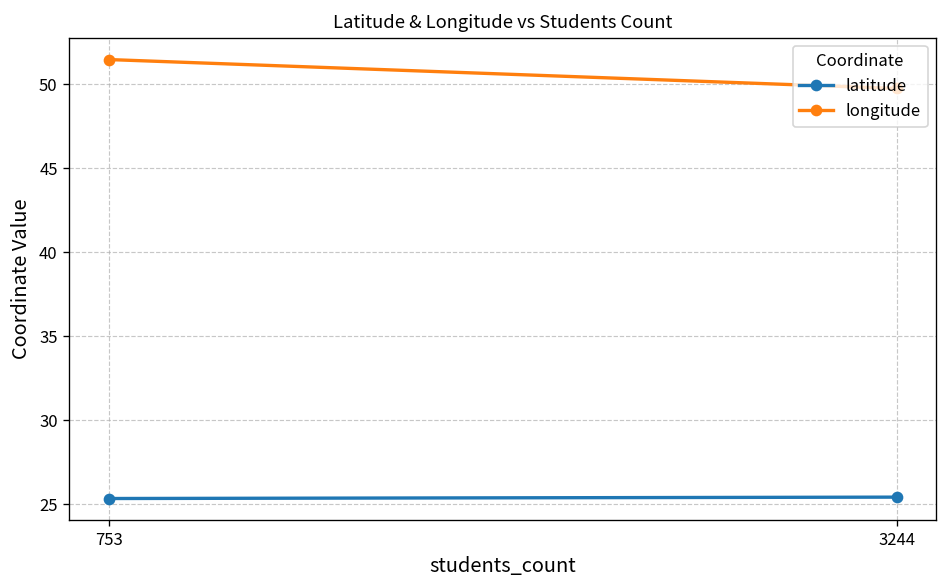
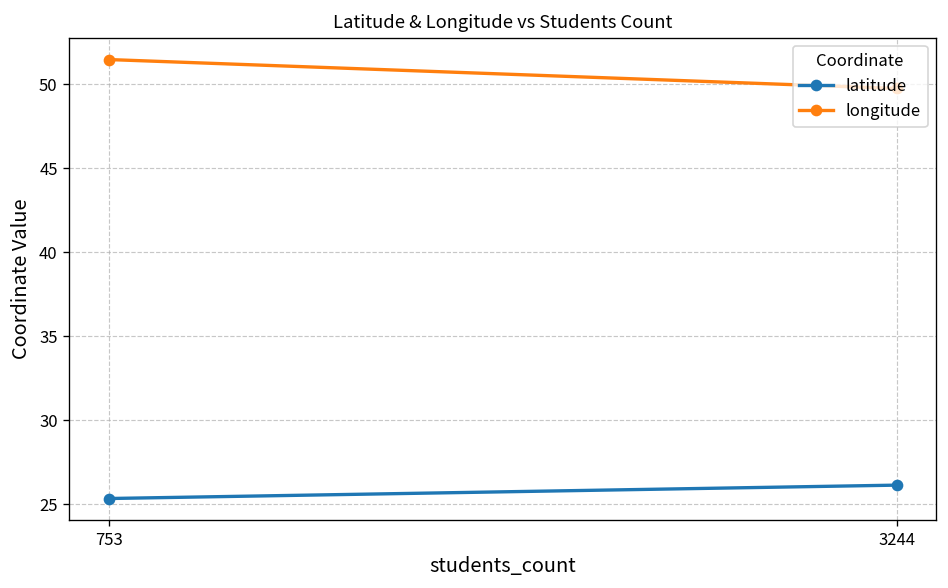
latitude, 3244: 25.4 -> 26.1
